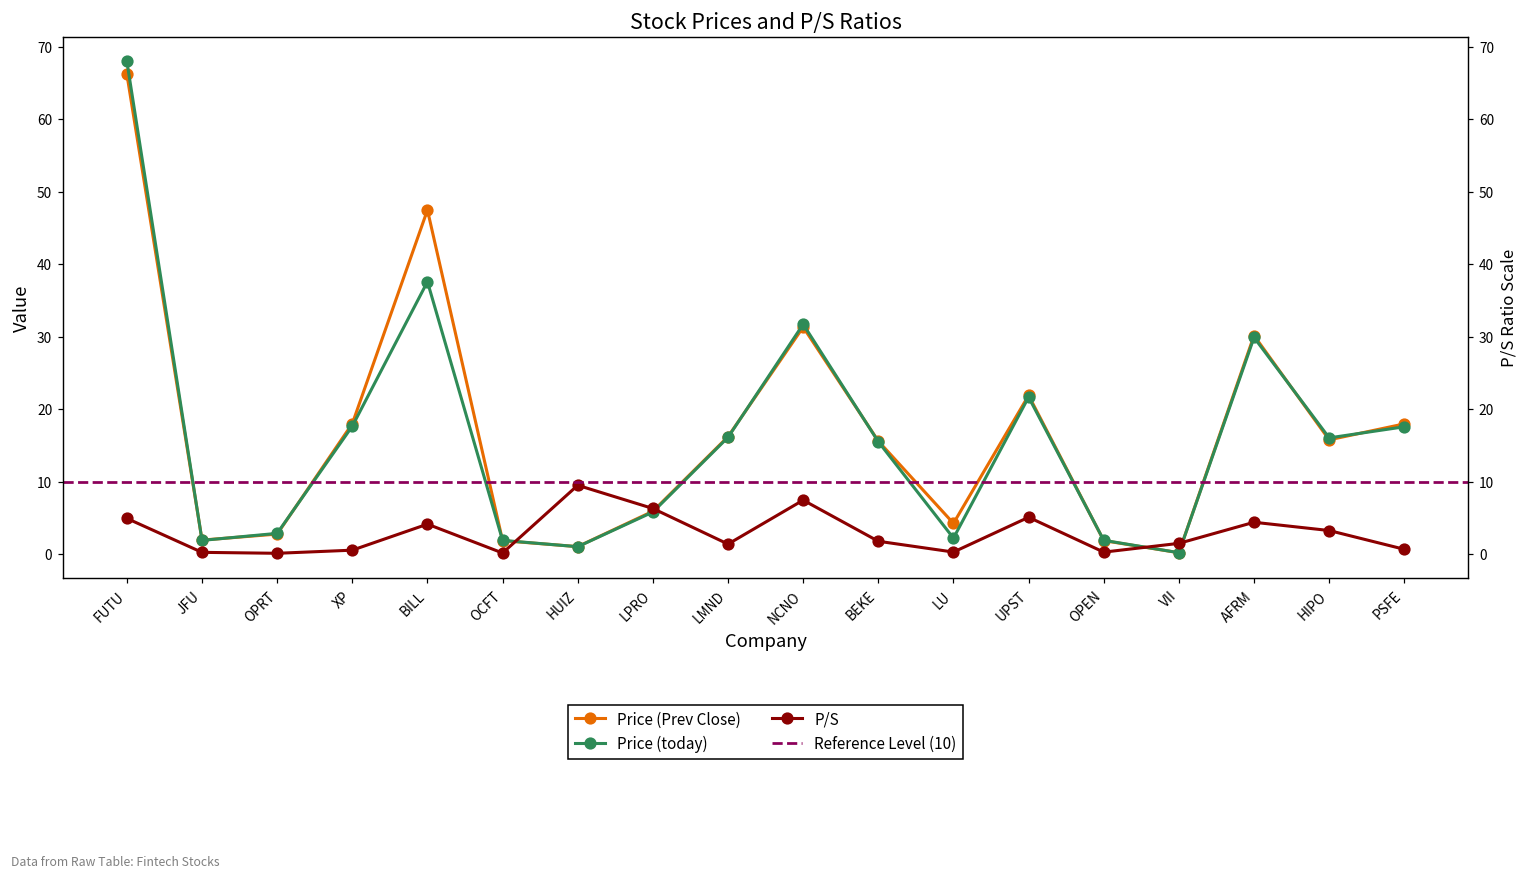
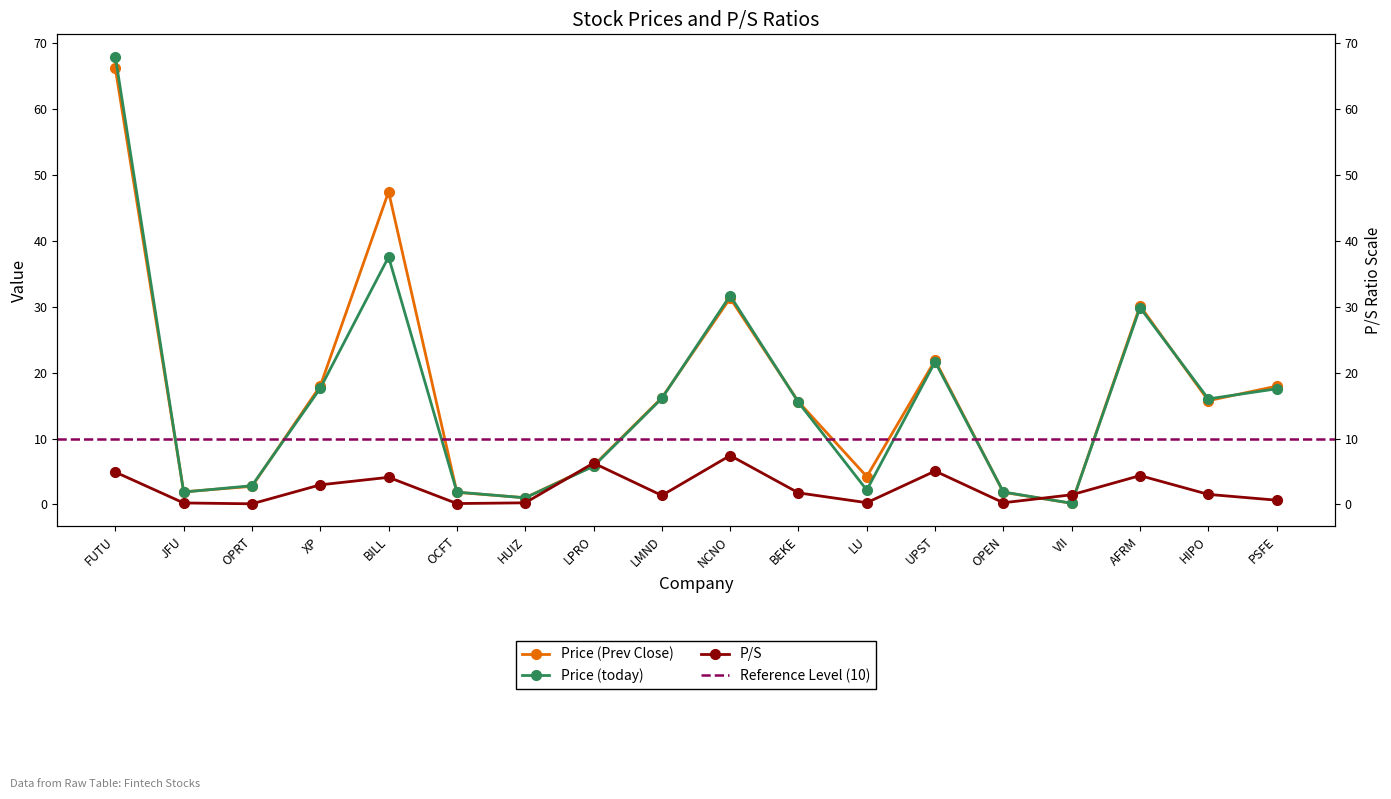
P/S, XP: 1 -> 3
P/S, HUIZ: 9 -> 0
P/S, HIPO: 3 -> 2
